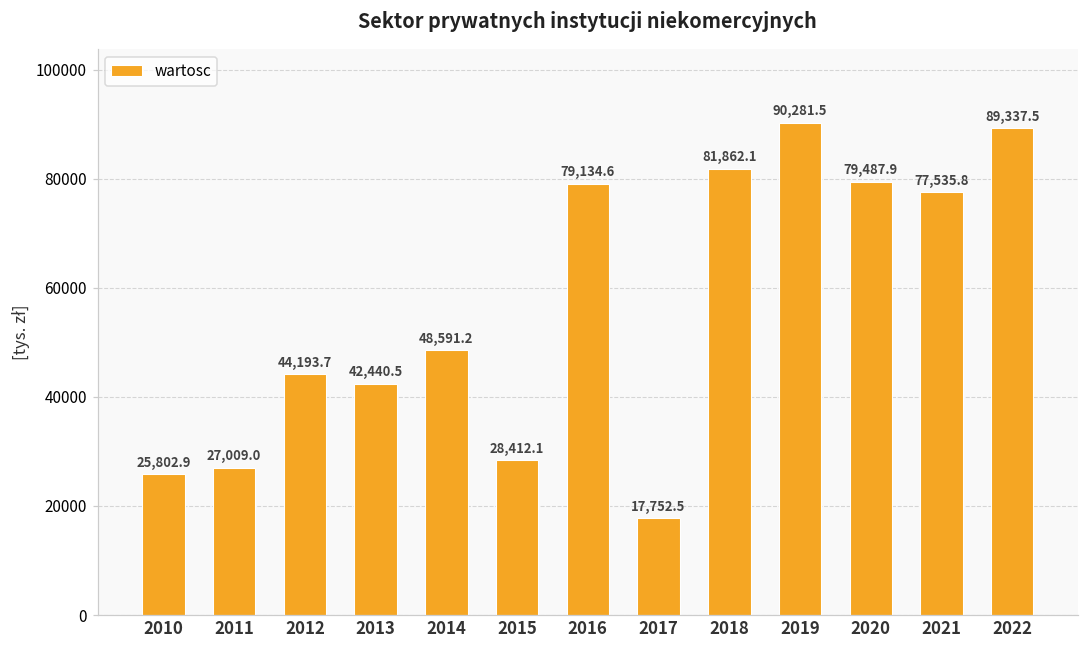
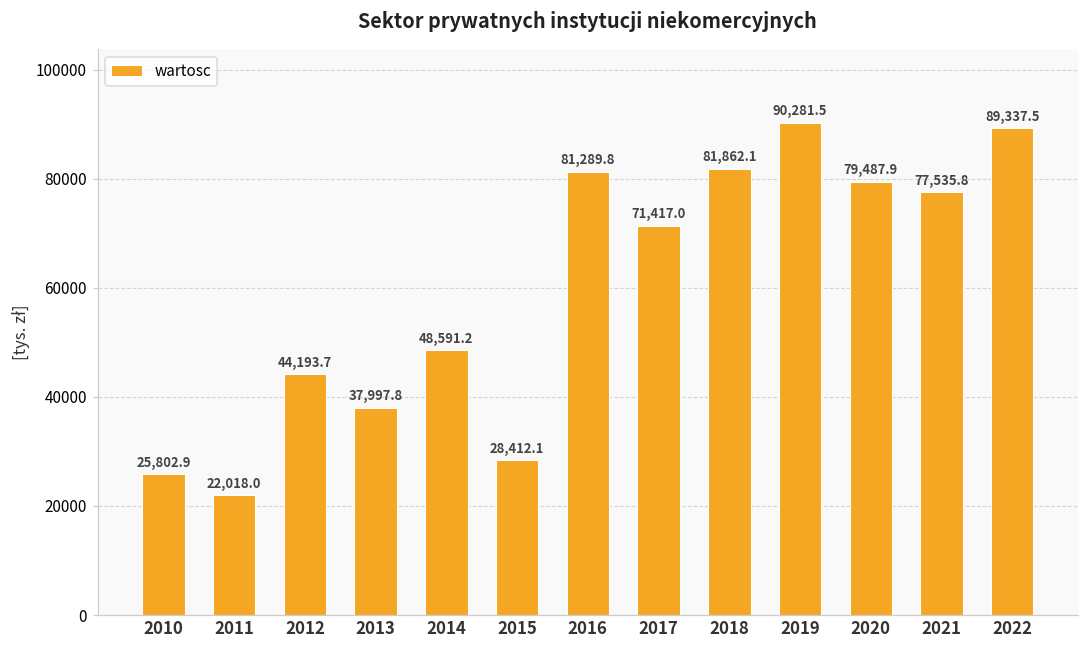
2011: 27,009.0 -> 22,018.0
2013: 42,440.5 -> 37,997.8
2016: 79,134.6 -> 81,289.8
2017: 17,752.5 -> 71,417.0
